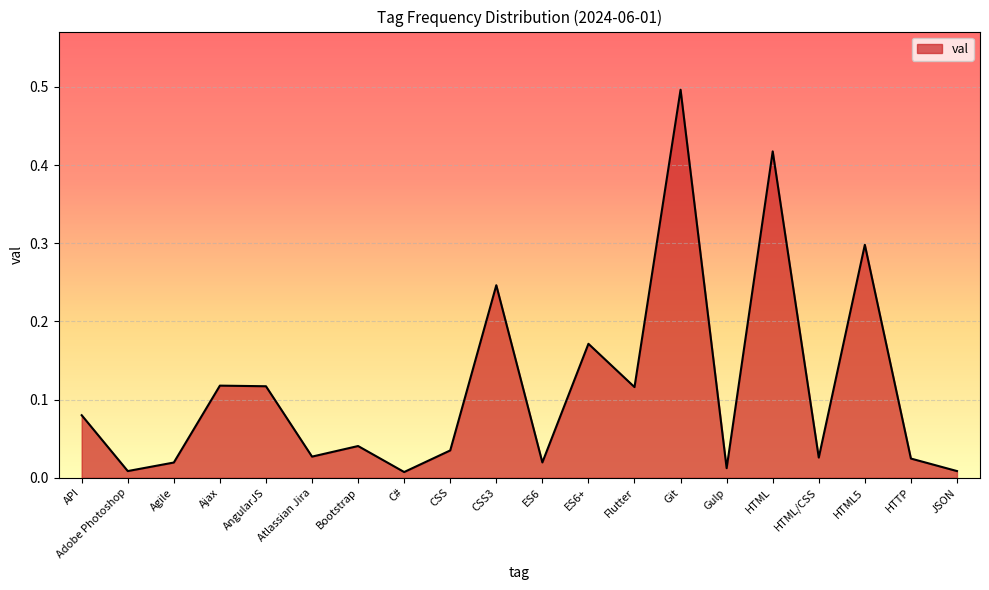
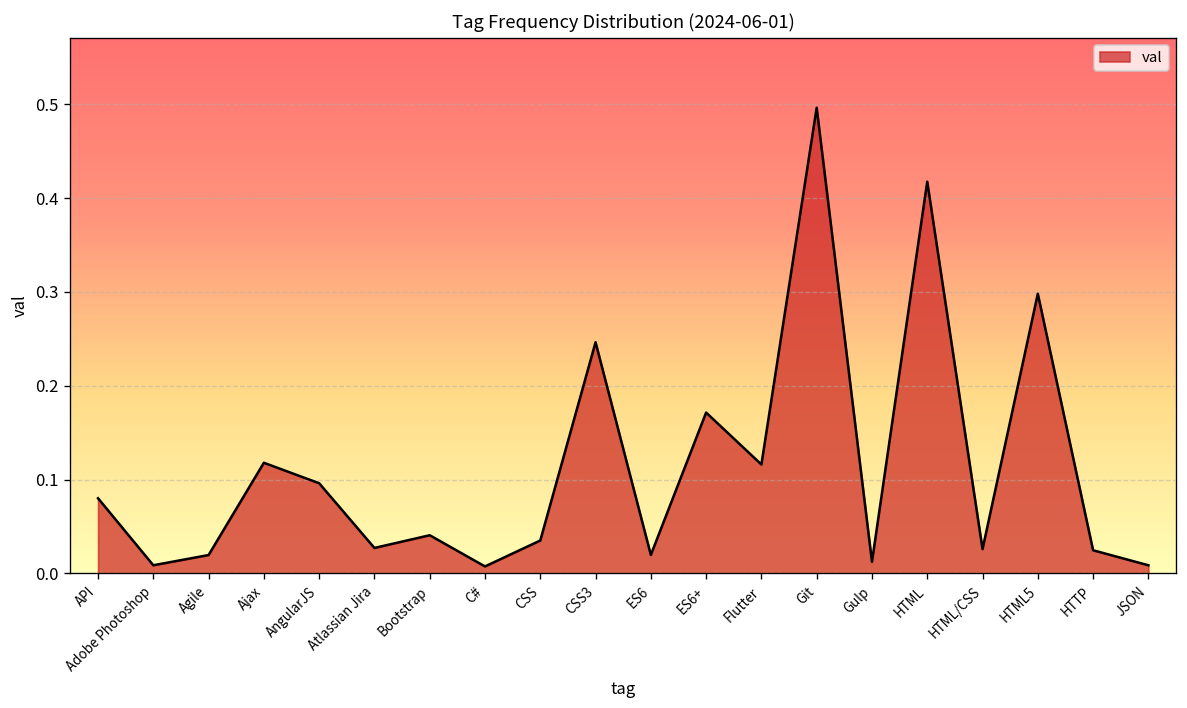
AngularJS: 0.12 -> 0.10
